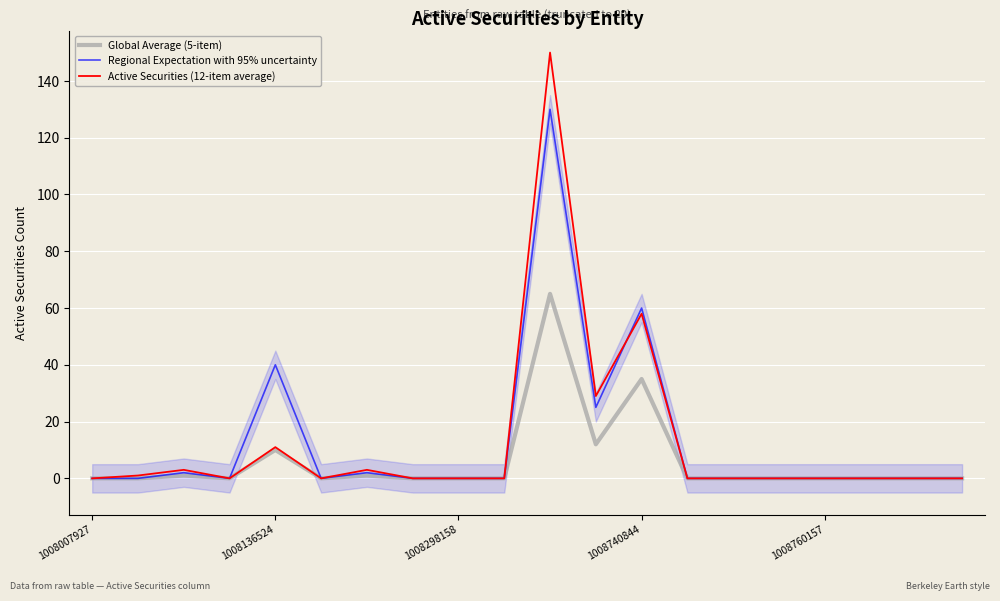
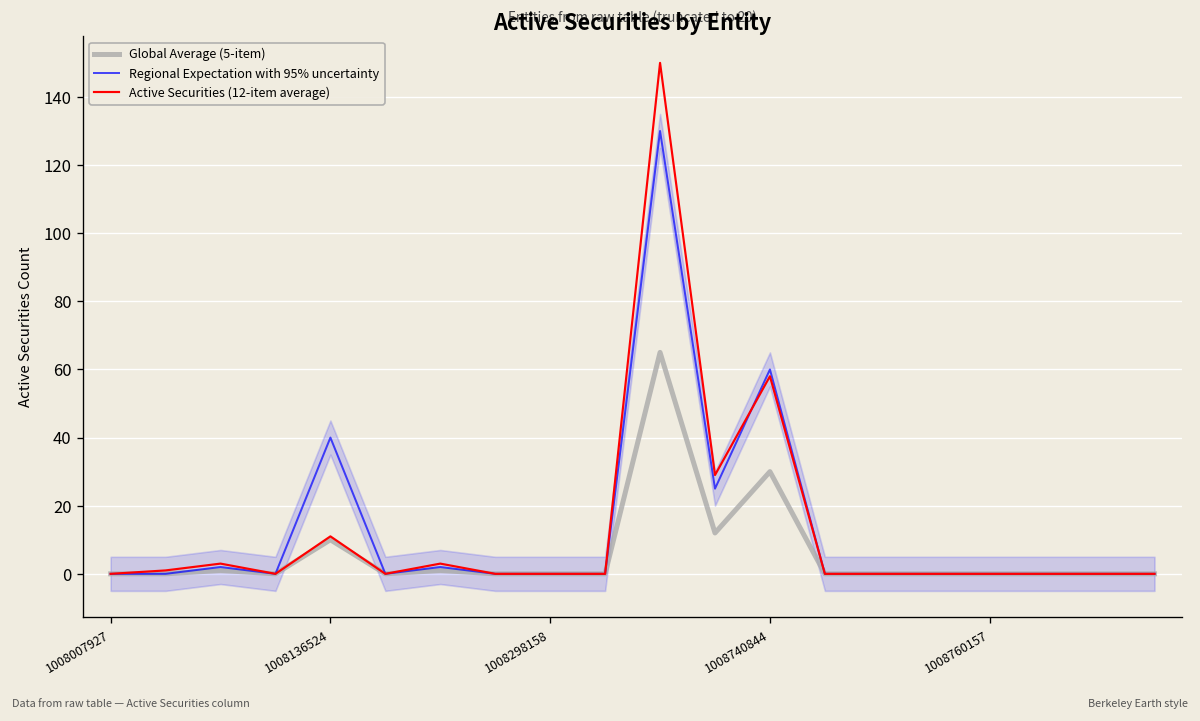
Global Average (5-item), 1008740844: 35 -> 30
